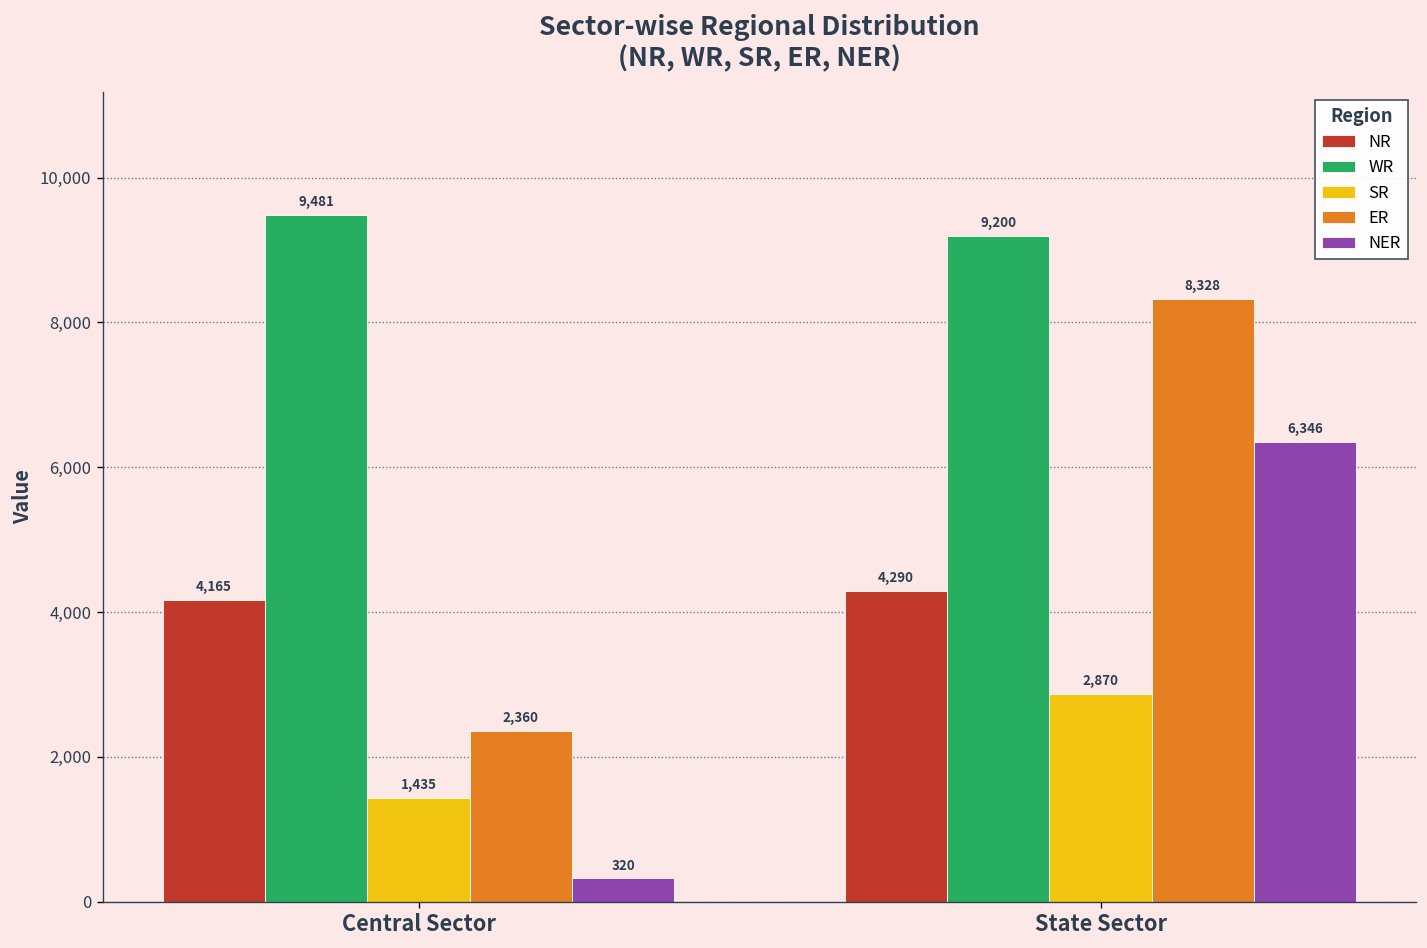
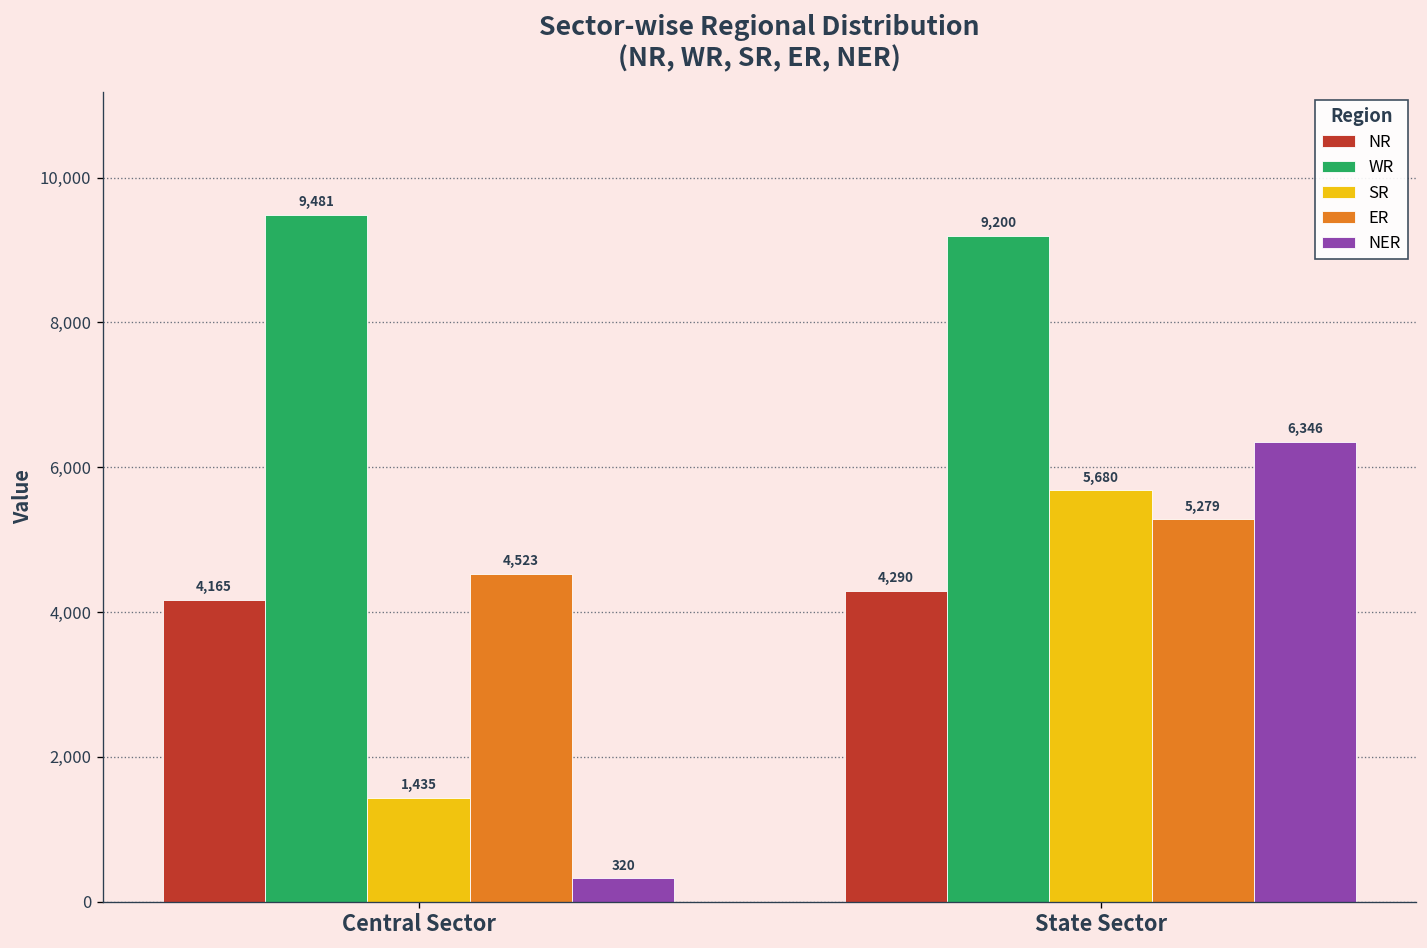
ER, Central Sector: 2,360 -> 4,523
SR, State Sector: 2,870 -> 5,680
ER, State Sector: 8,328 -> 5,279
